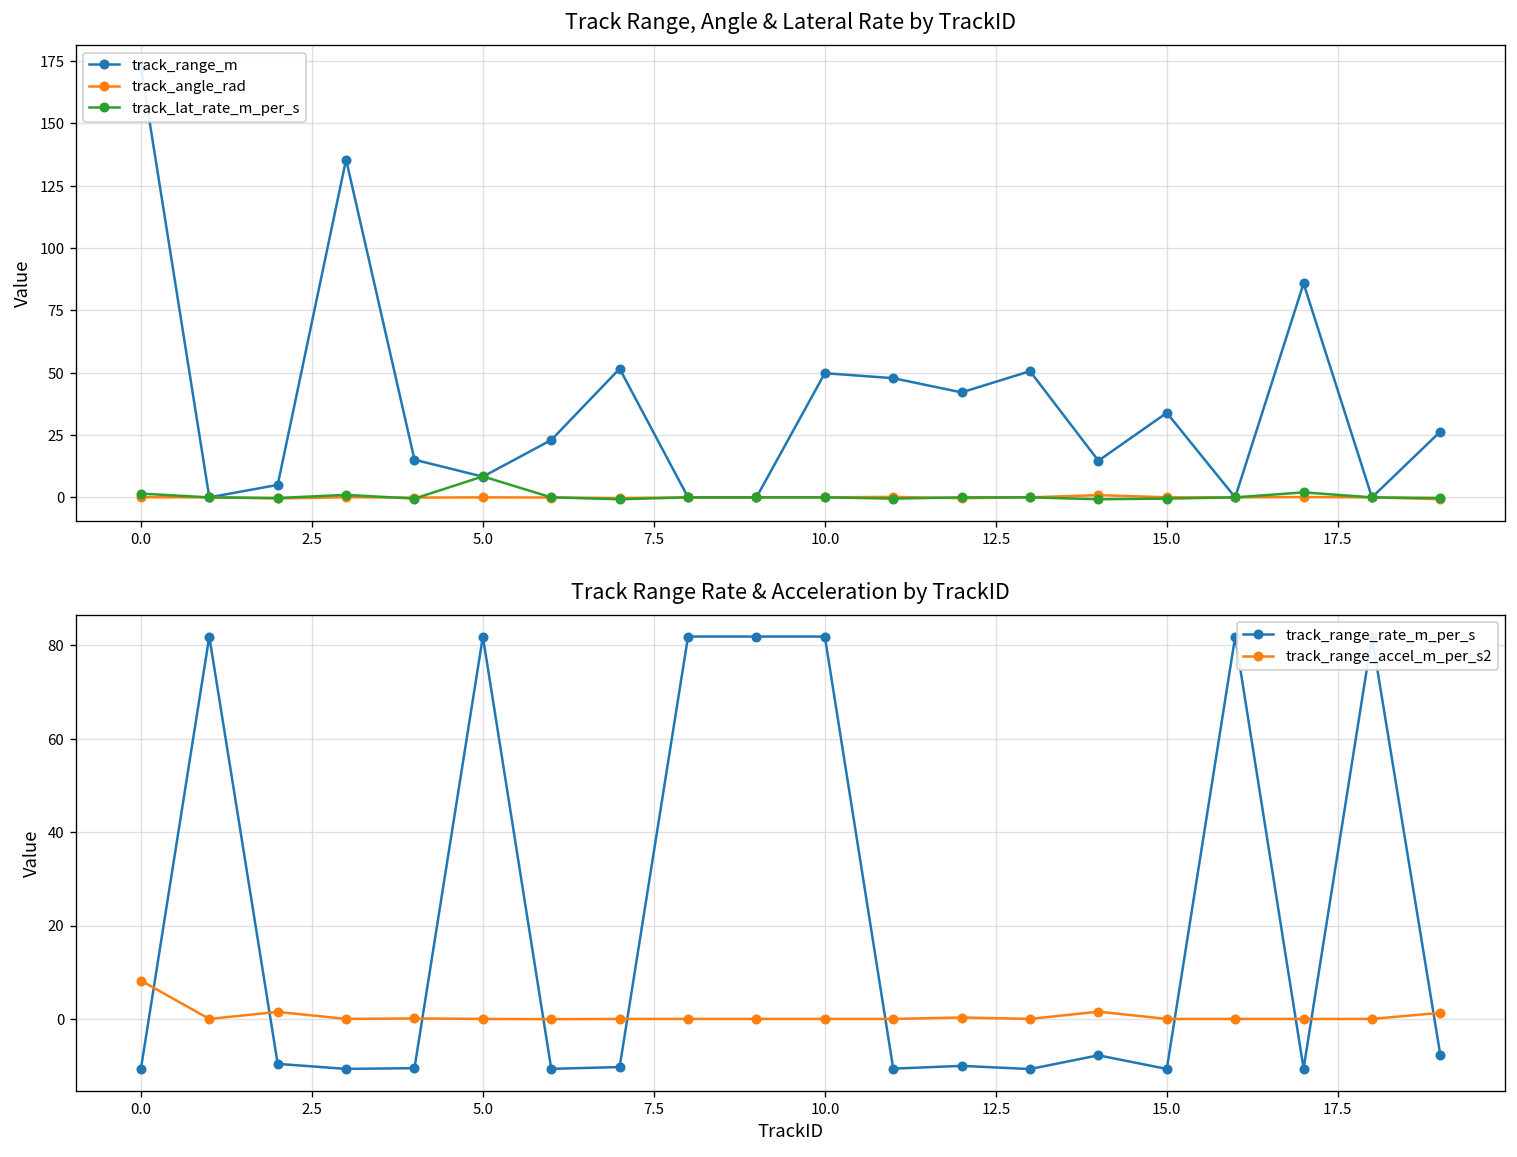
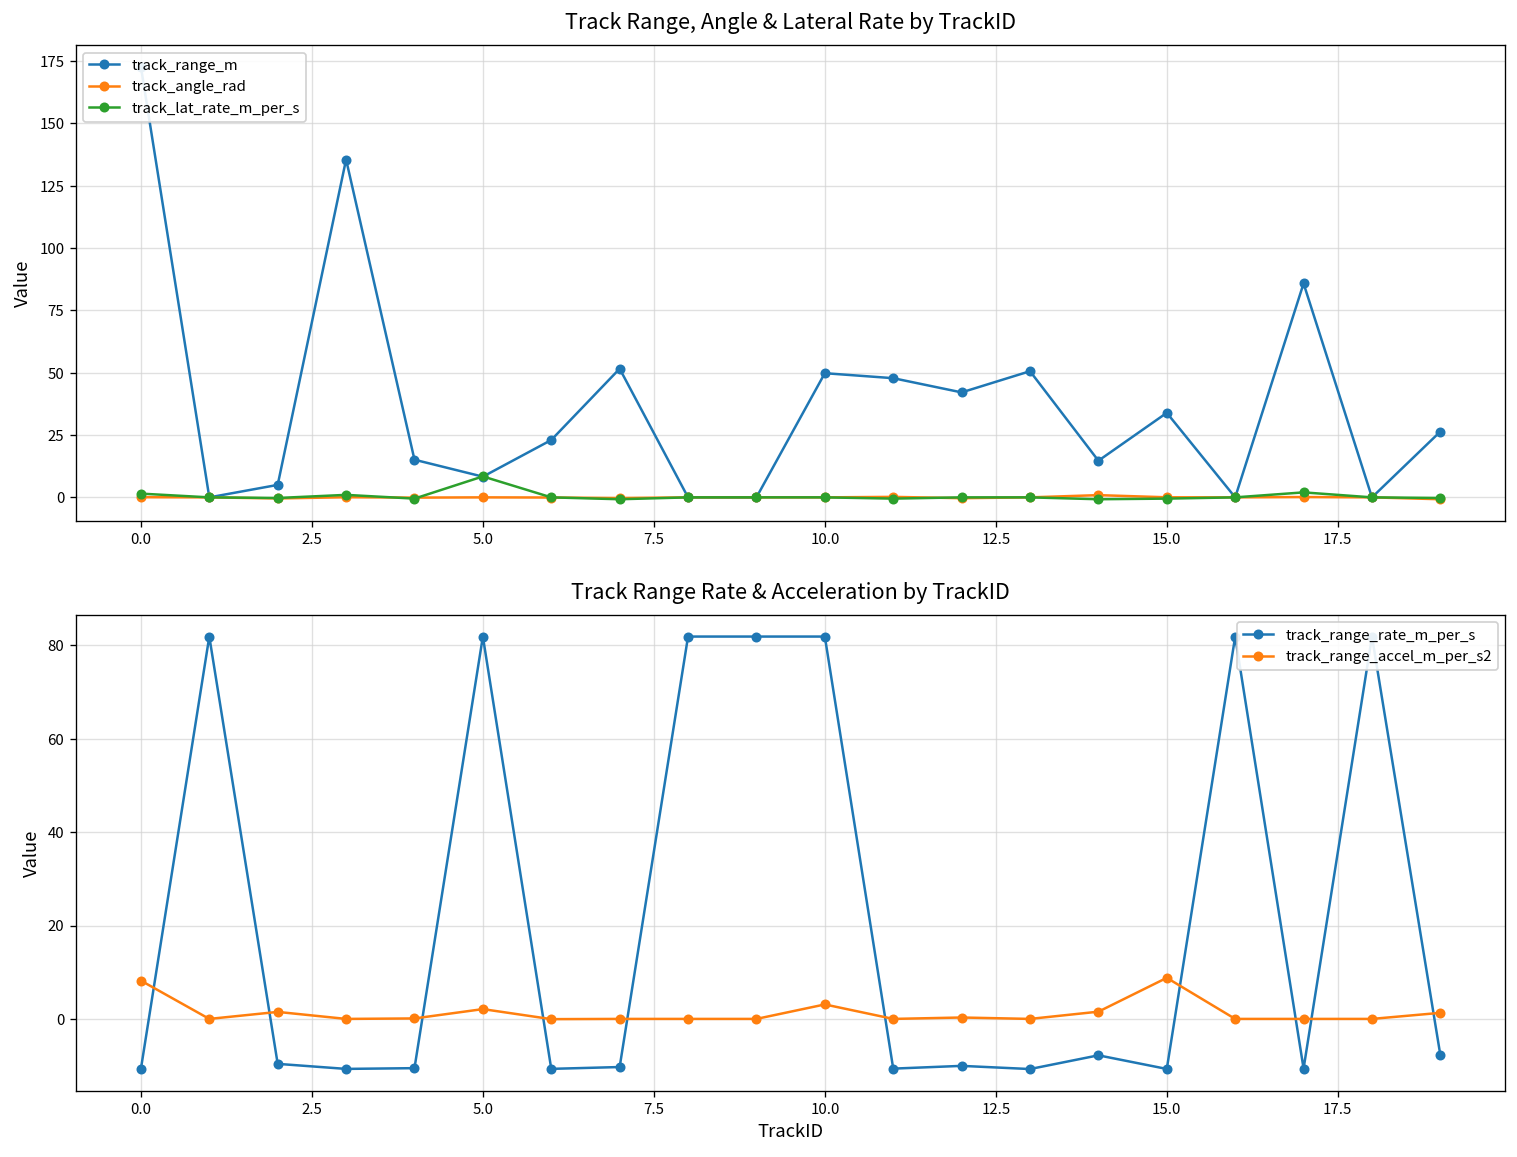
Track Range Rate & Acceleration by TrackID, track_range_accel_m_per_s2, 5.0: 0 -> 2
Track Range Rate & Acceleration by TrackID, track_range_accel_m_per_s2, 10.0: 0 -> 3
Track Range Rate & Acceleration by TrackID, track_range_accel_m_per_s2, 15.0: 0 -> 9
